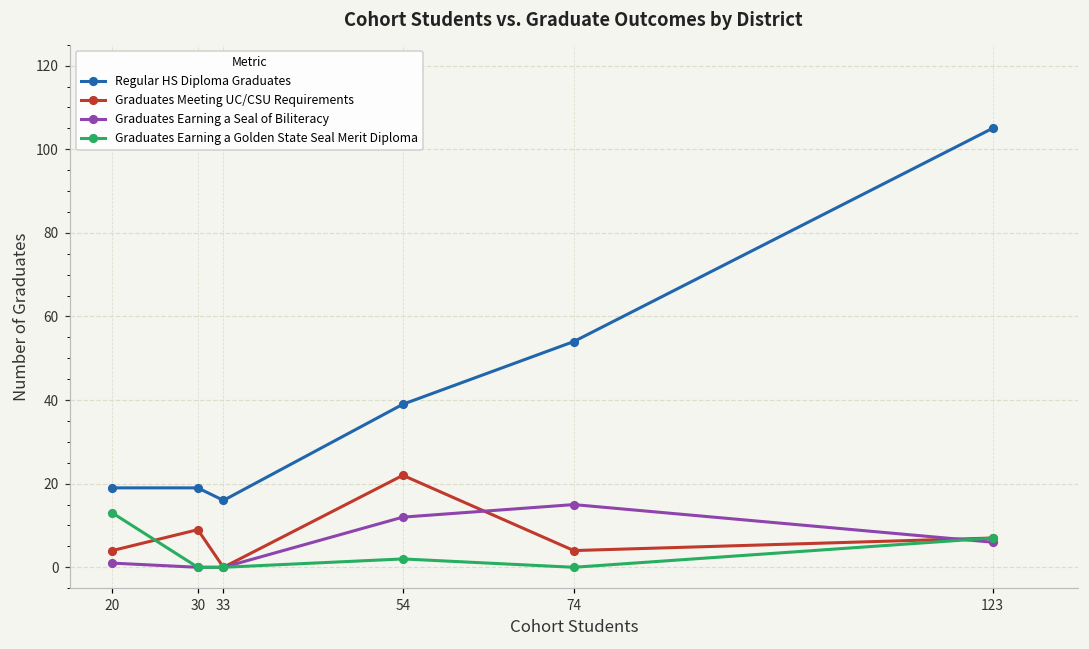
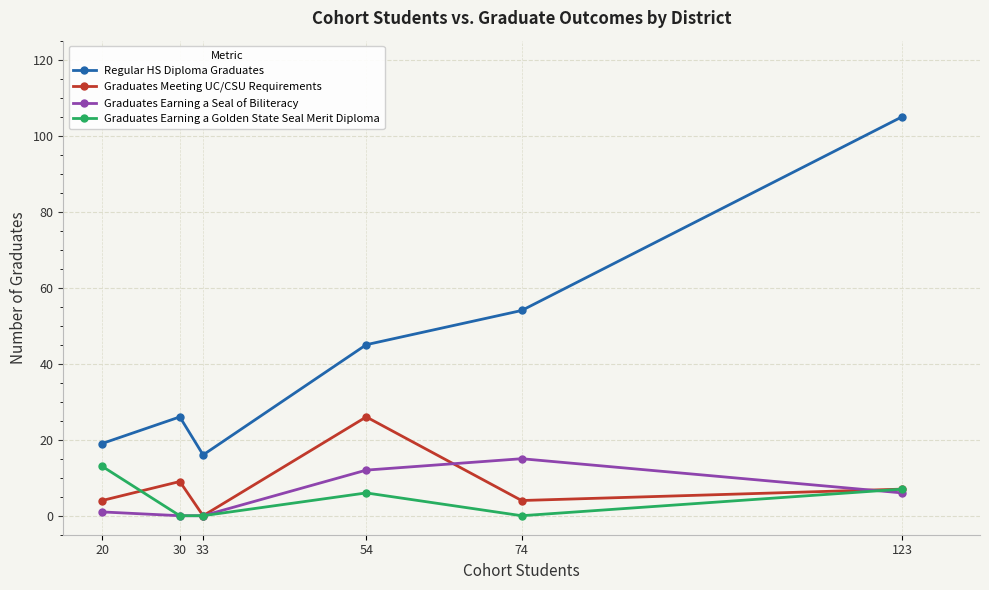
Regular HS Diploma Graduates, 30: 19 -> 26
Regular HS Diploma Graduates, 54: 39 -> 45
Graduates Meeting UC/CSU Requirements, 54: 22 -> 26
Graduates Earning a Golden State Seal Merit Diploma, 54: 2 -> 6
